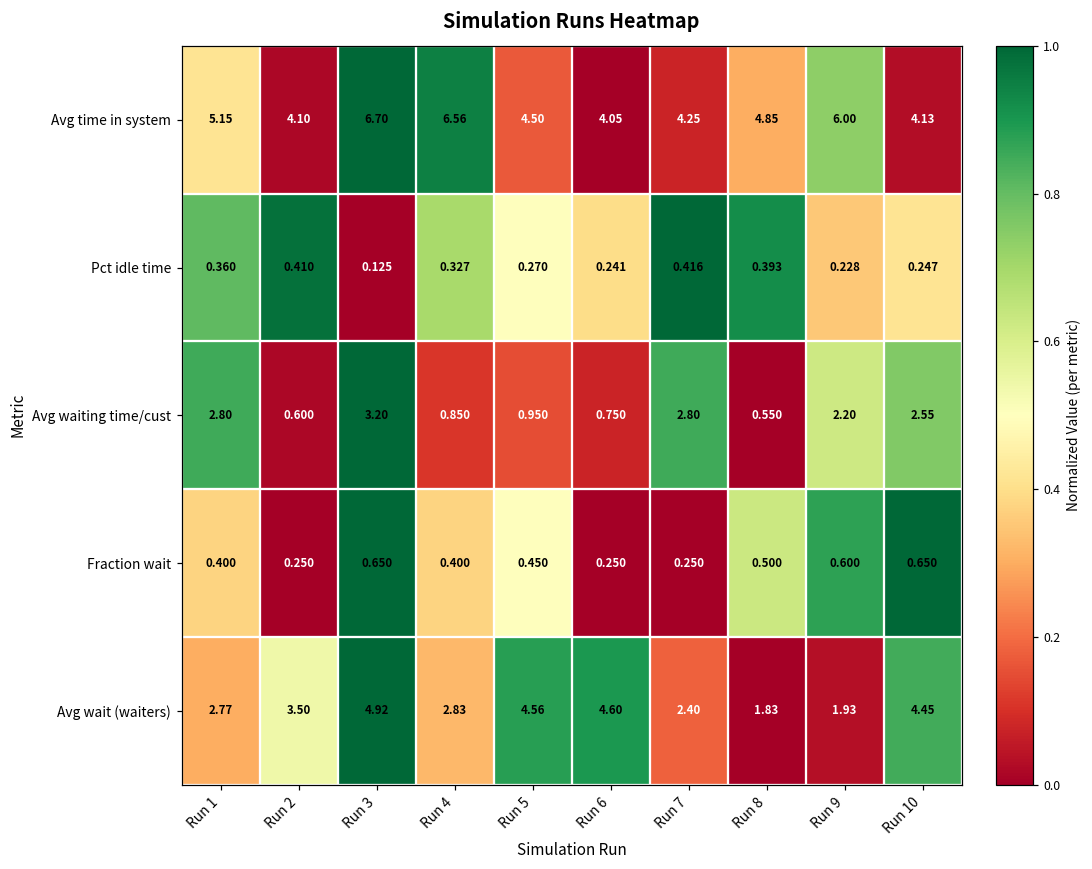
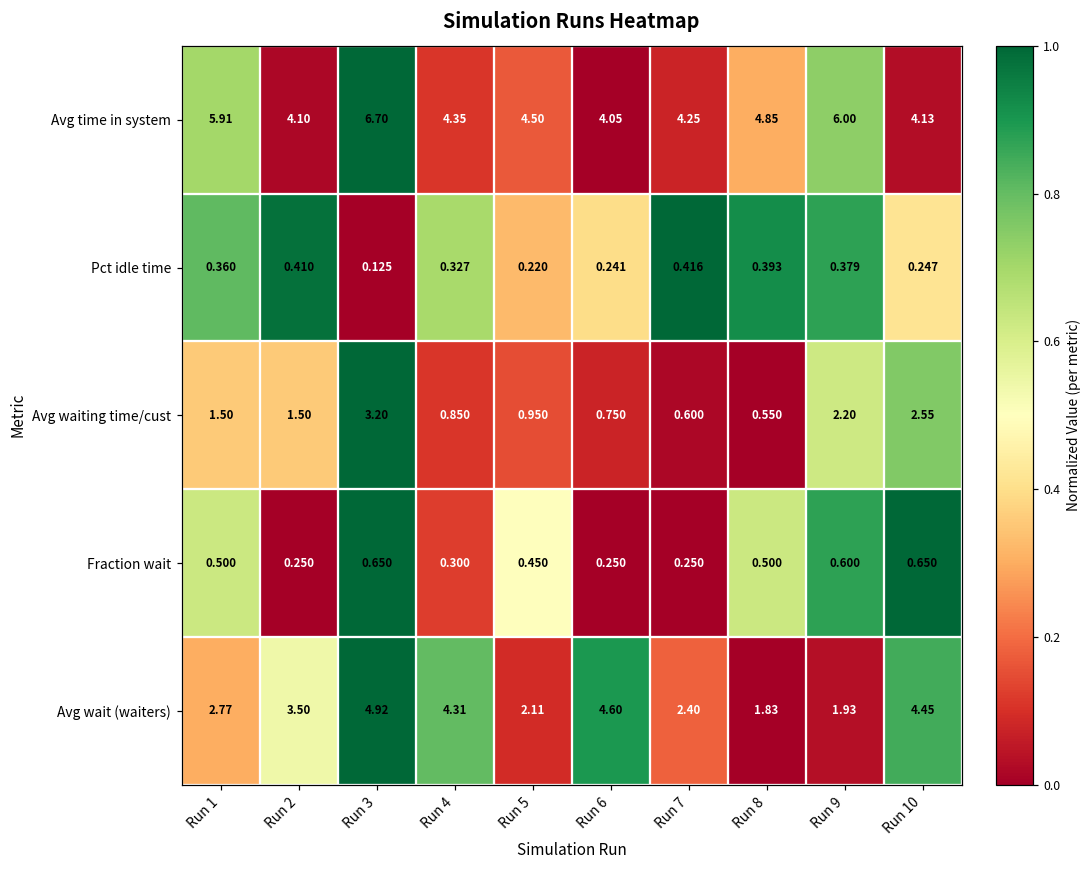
Avg time in system, Run 1: 5.15 -> 5.91
Avg time in system, Run 4: 6.56 -> 4.35
Pct idle time, Run 5: 0.270 -> 0.220
Pct idle time, Run 9: 0.228 -> 0.379
Avg waiting time/cust, Run 1: 2.80 -> 1.50
Avg waiting time/cust, Run 2: 0.600 -> 1.50
Avg waiting time/cust, Run 7: 2.80 -> 0.600
Fraction wait, Run 1: 0.400 -> 0.500
Fraction wait, Run 4: 0.400 -> 0.300
Avg wait (waiters), Run 4: 2.83 -> 4.31
Avg wait (waiters), Run 5: 4.56 -> 2.11
